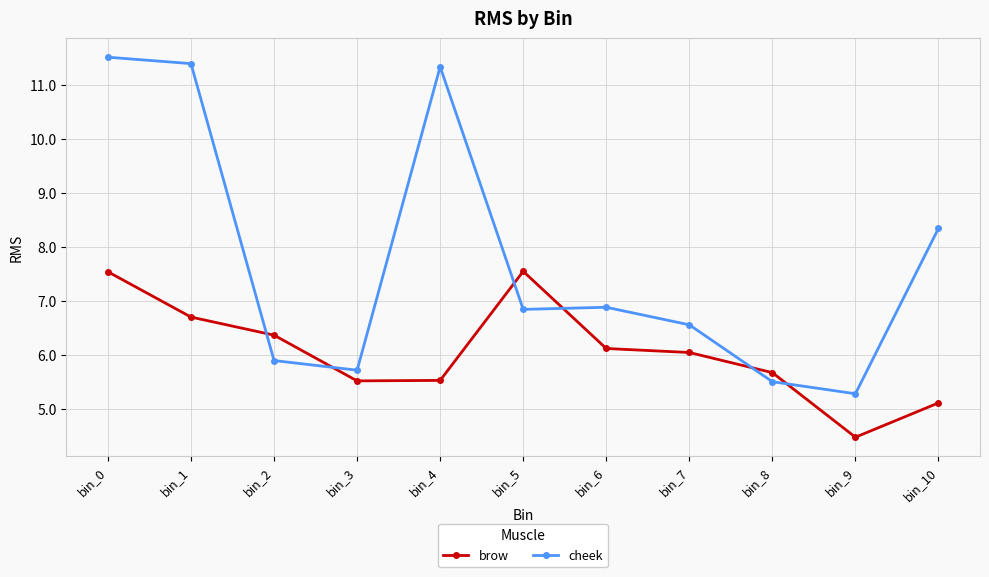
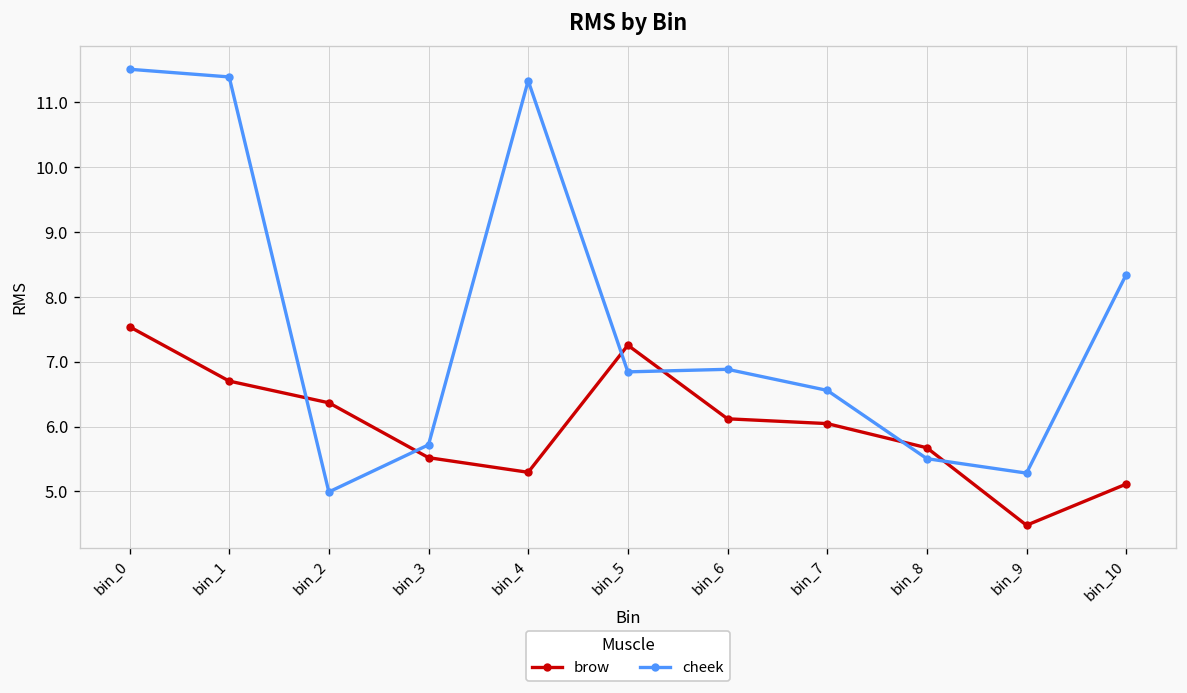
cheek, bin_2: 5.9 -> 5.0
brow, bin_4: 5.5 -> 5.3
brow, bin_5: 7.5 -> 7.3
